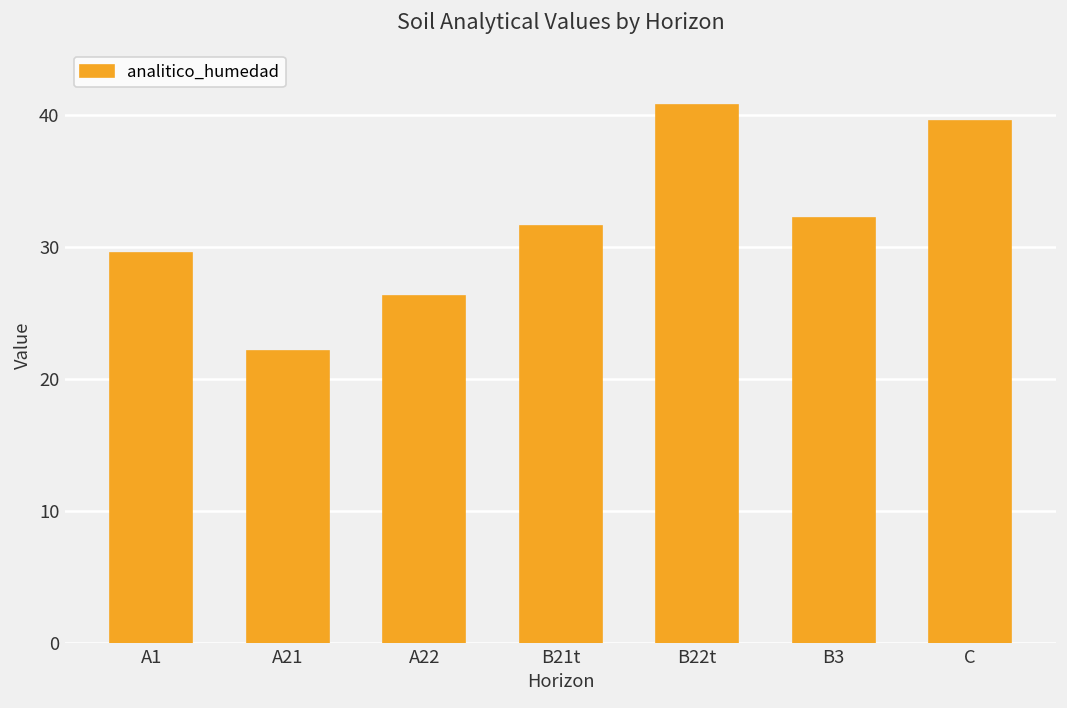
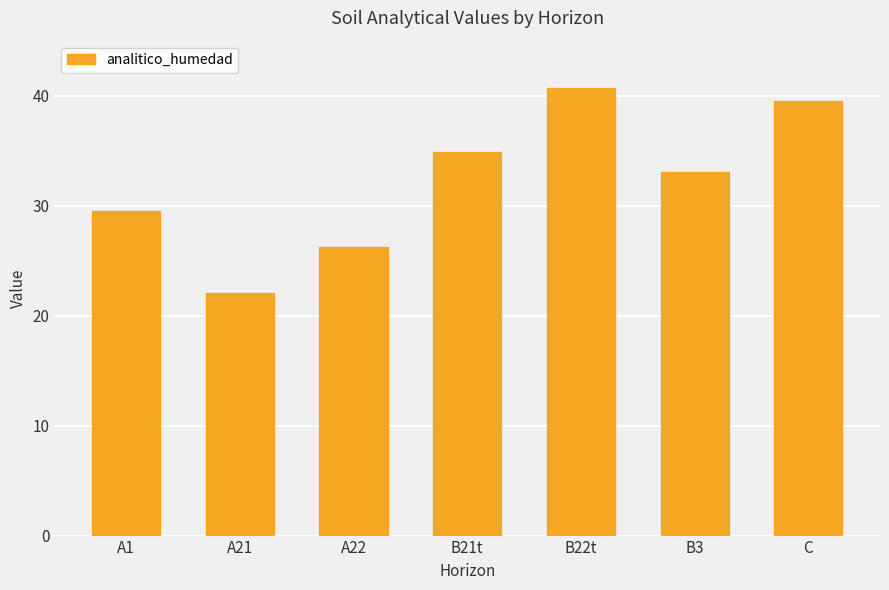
B21t: 31.6 -> 34.9
B3: 32.2 -> 33.1
